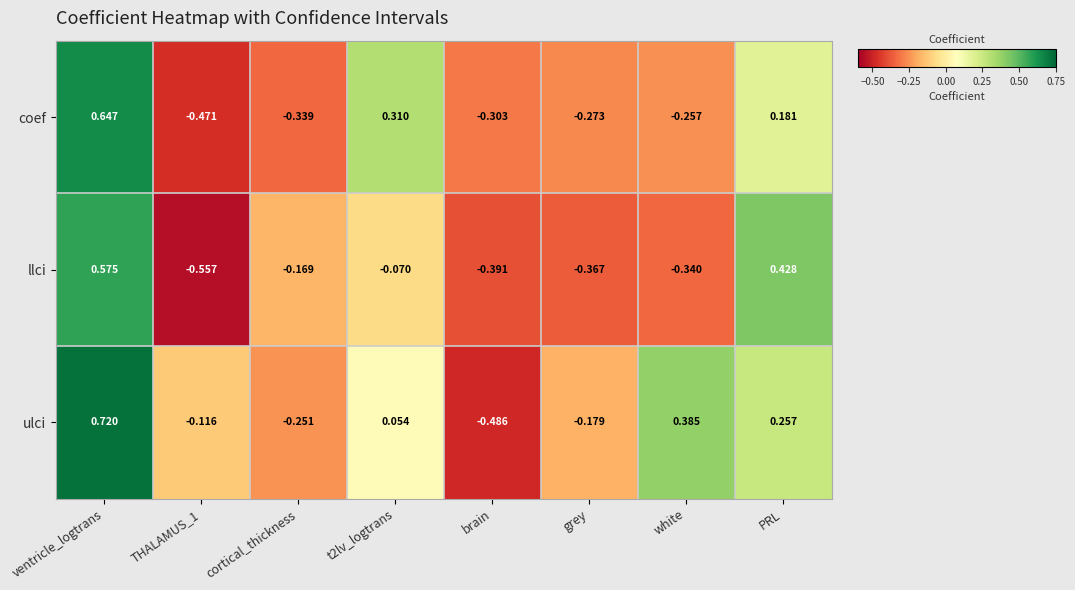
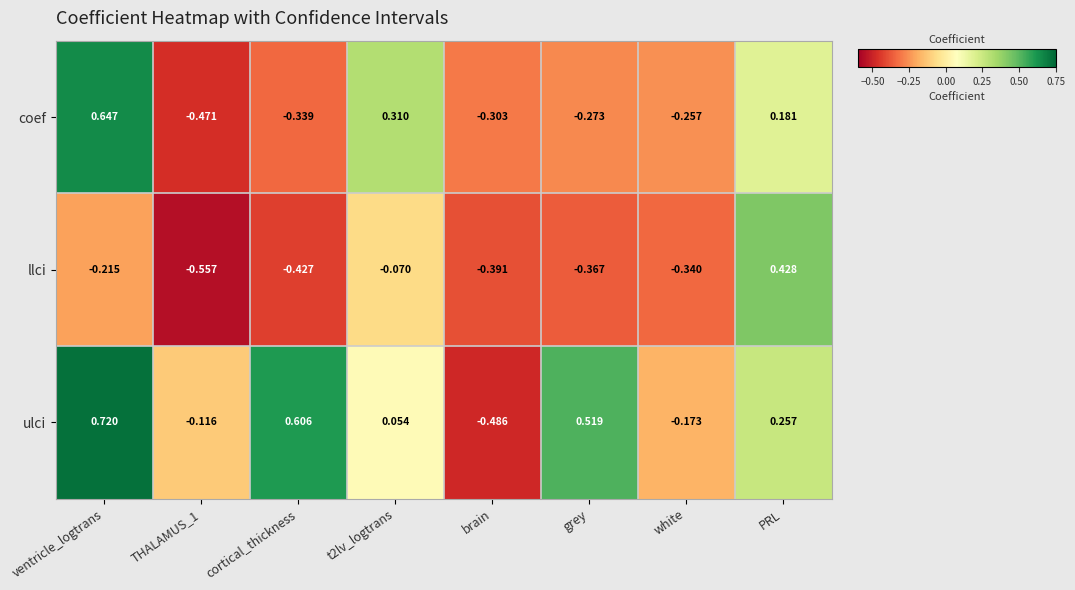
llci, ventricle_logtrans: 0.575 -> -0.215
llci, cortical_thickness: -0.169 -> -0.427
ulci, cortical_thickness: -0.251 -> 0.606
ulci, grey: -0.179 -> 0.519
ulci, white: 0.385 -> -0.173
